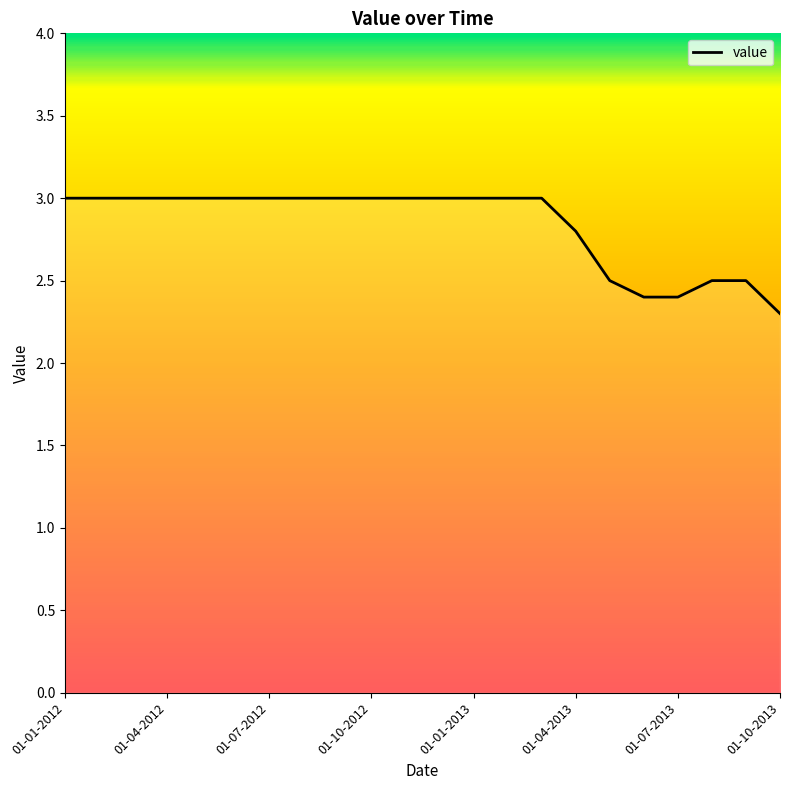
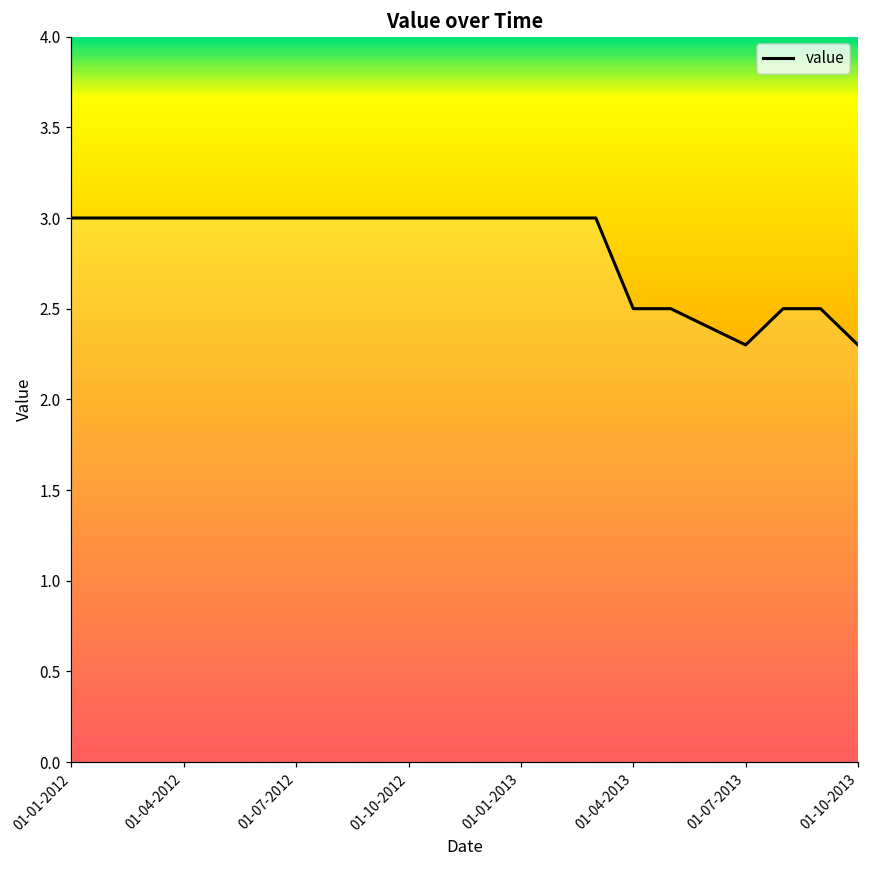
01-04-2013: 2.8 -> 2.5
01-07-2013: 2.4 -> 2.3
